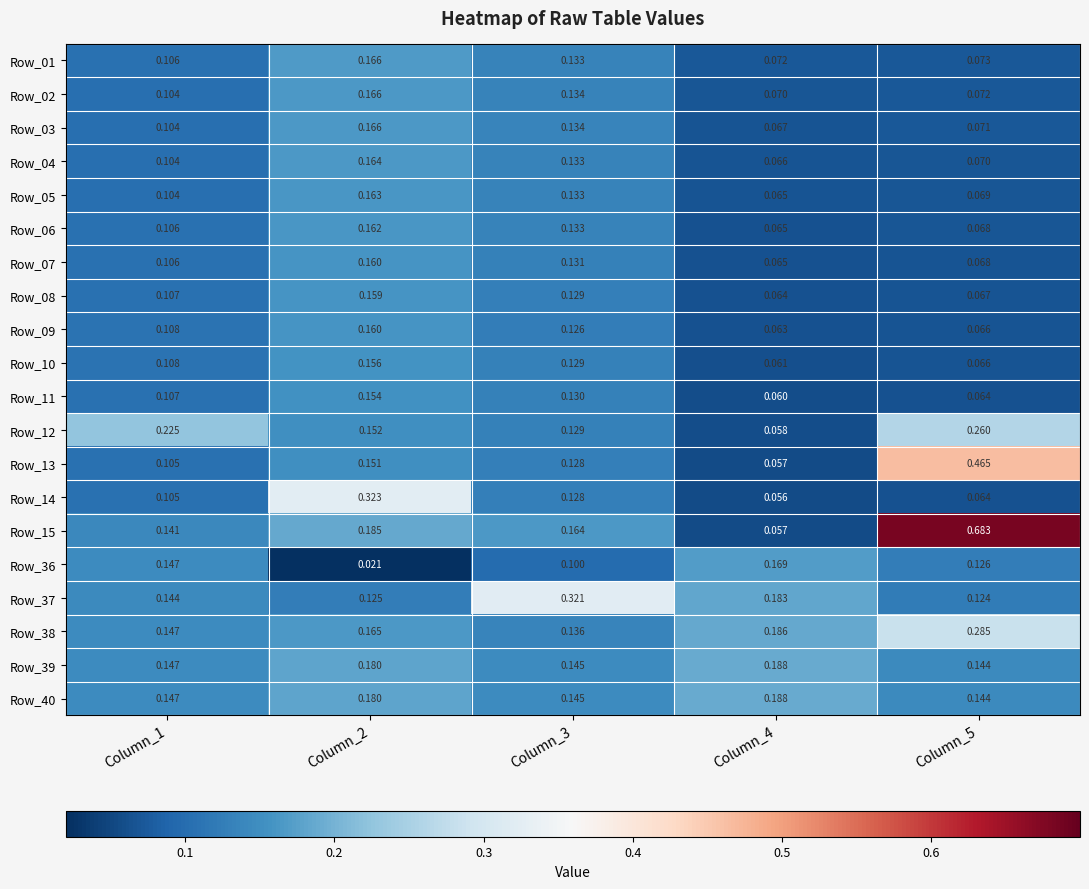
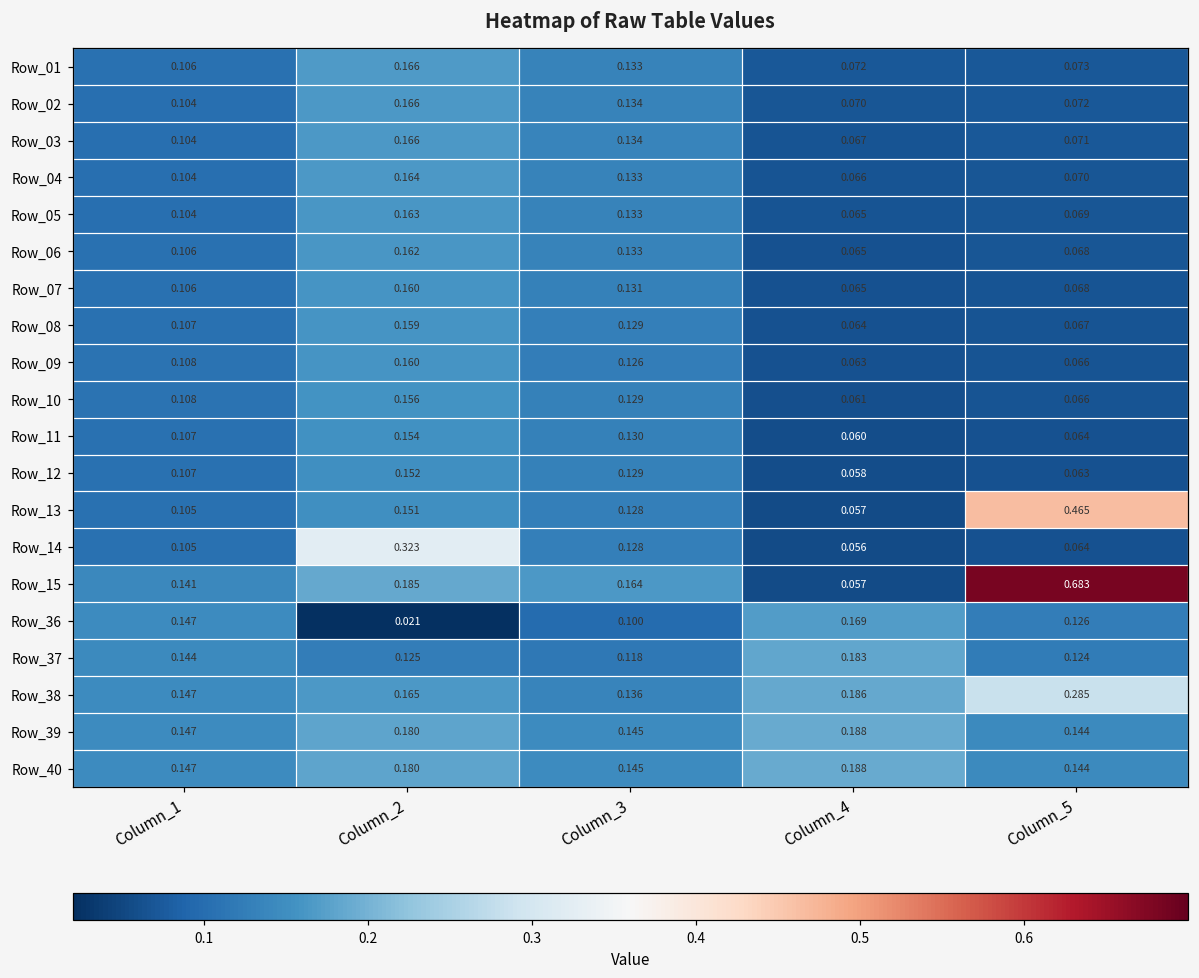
Row_12, Column_1: 0.225 -> 0.107
Row_12, Column_5: 0.260 -> 0.063
Row_37, Column_3: 0.321 -> 0.118
